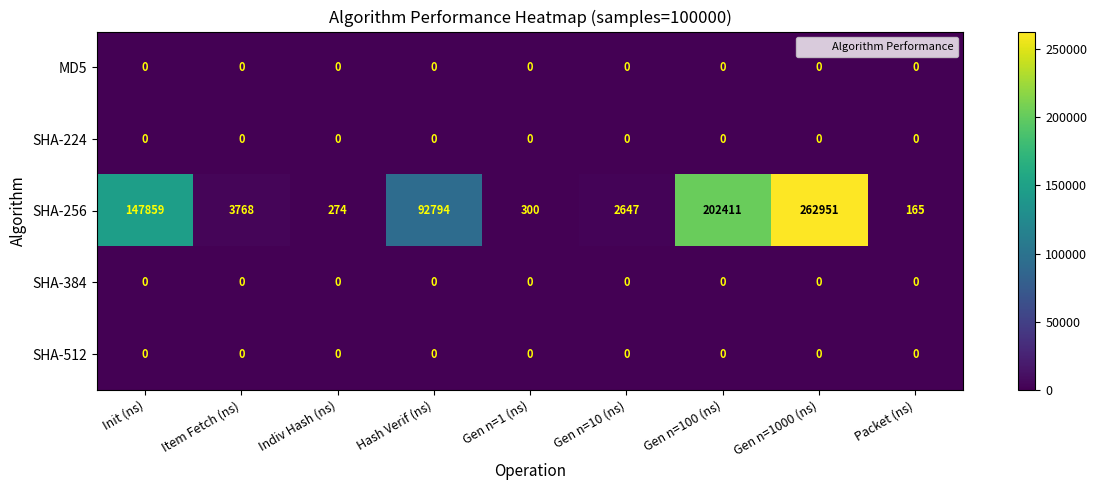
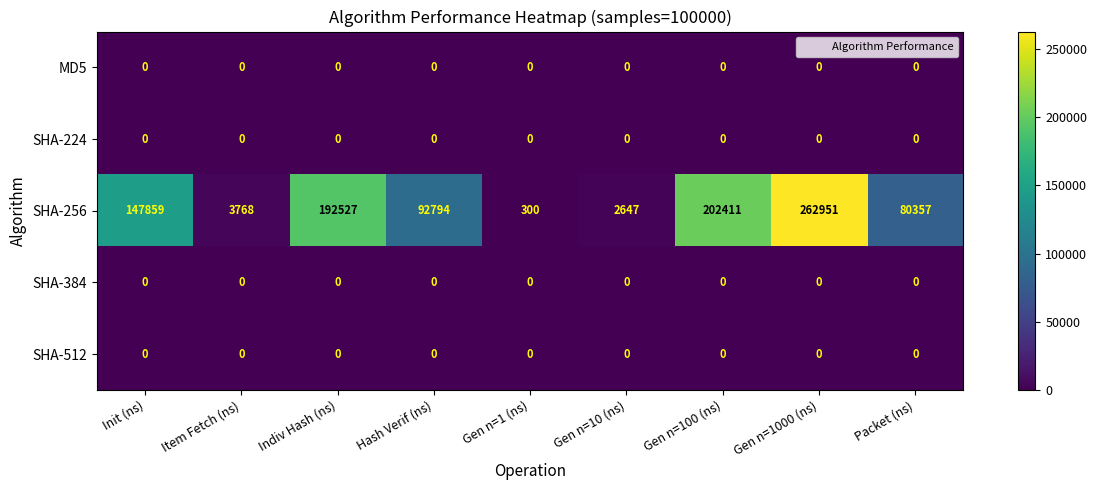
SHA-256, Indiv Hash (ns): 274 -> 192527
SHA-256, Packet (ns): 165 -> 80357
